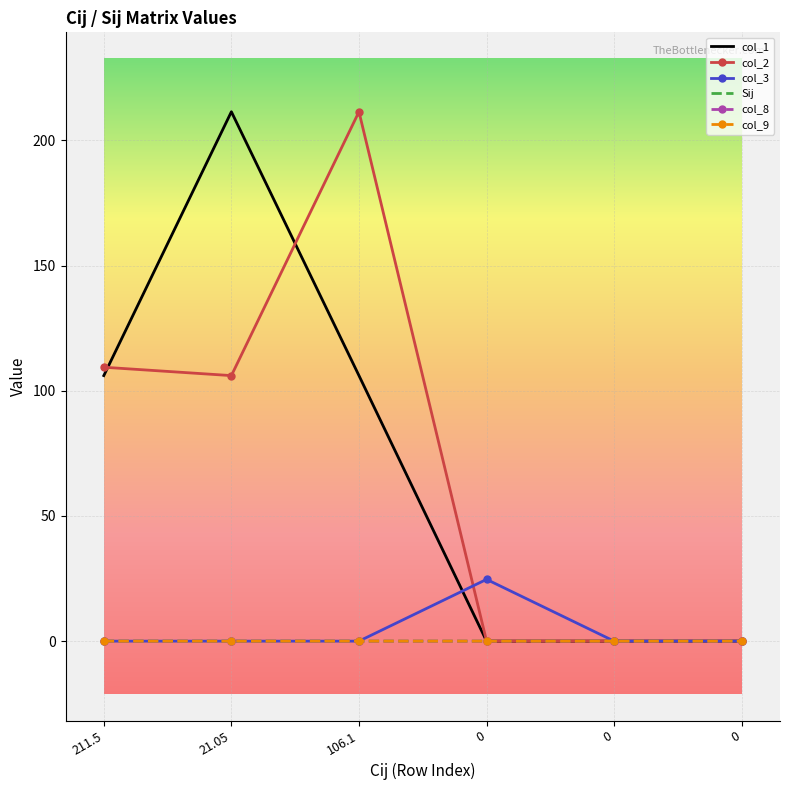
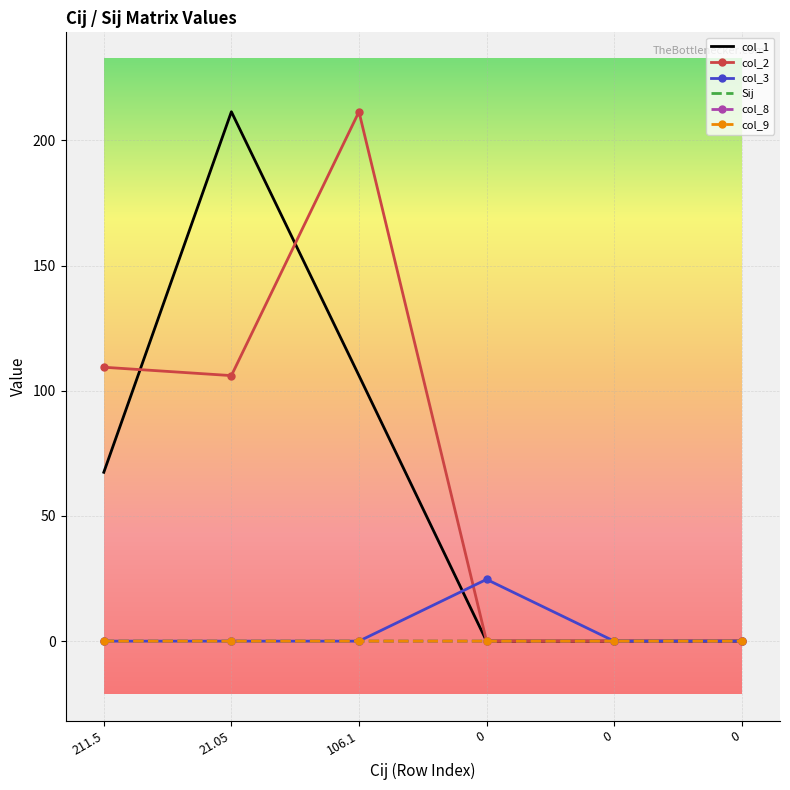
col_1, 211.5: 106 -> 67
